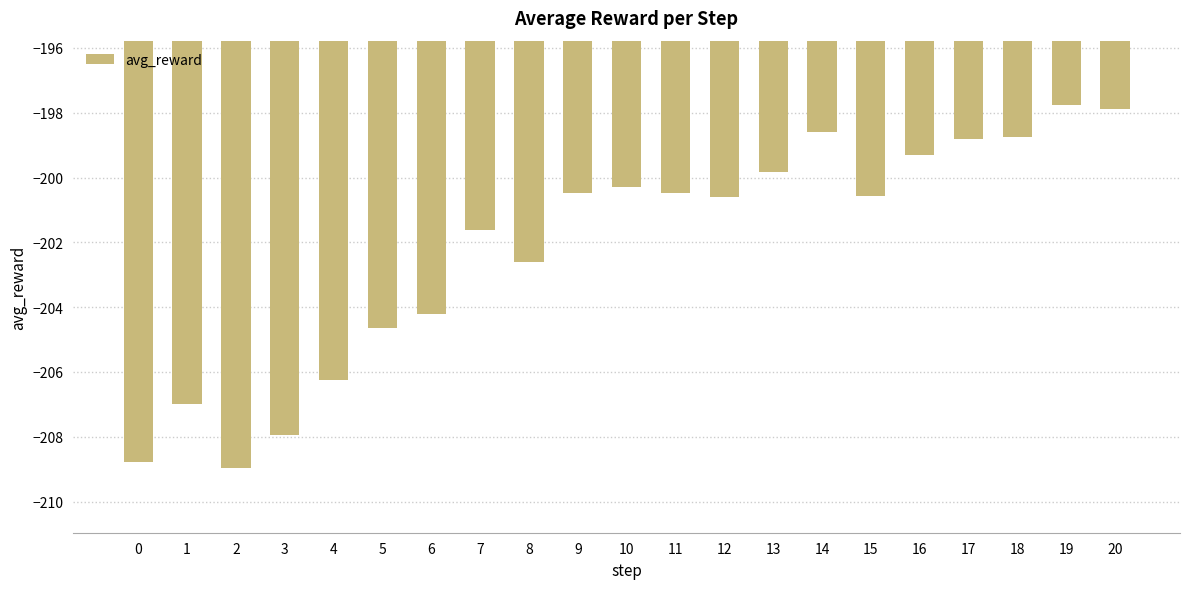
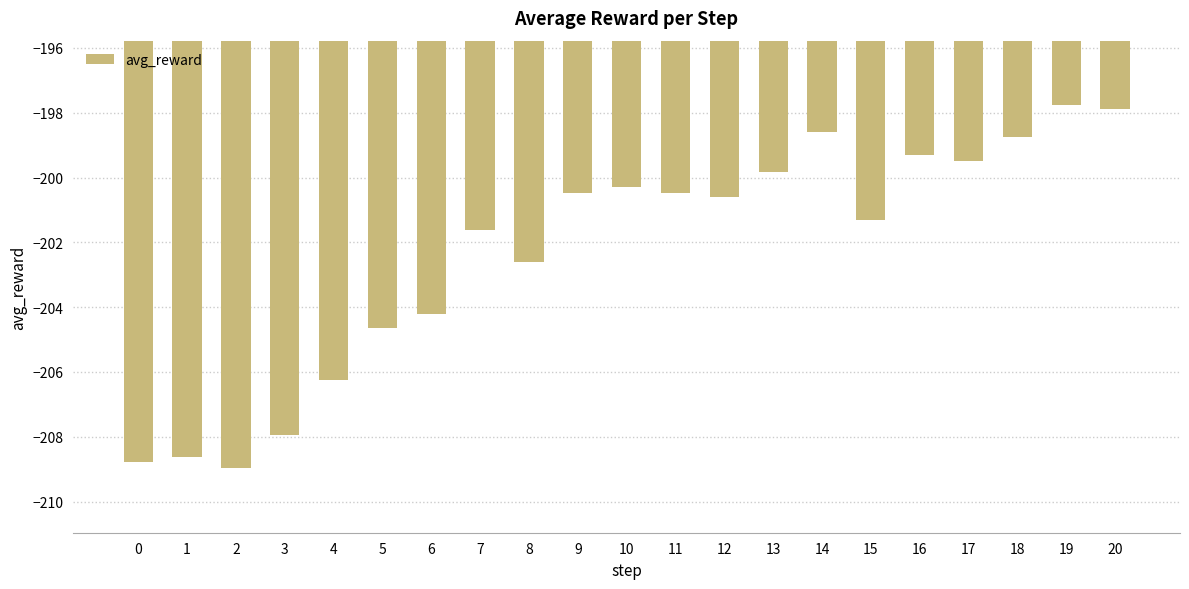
1: -207.0 -> -208.6
15: -200.6 -> -201.3
17: -198.8 -> -199.5
